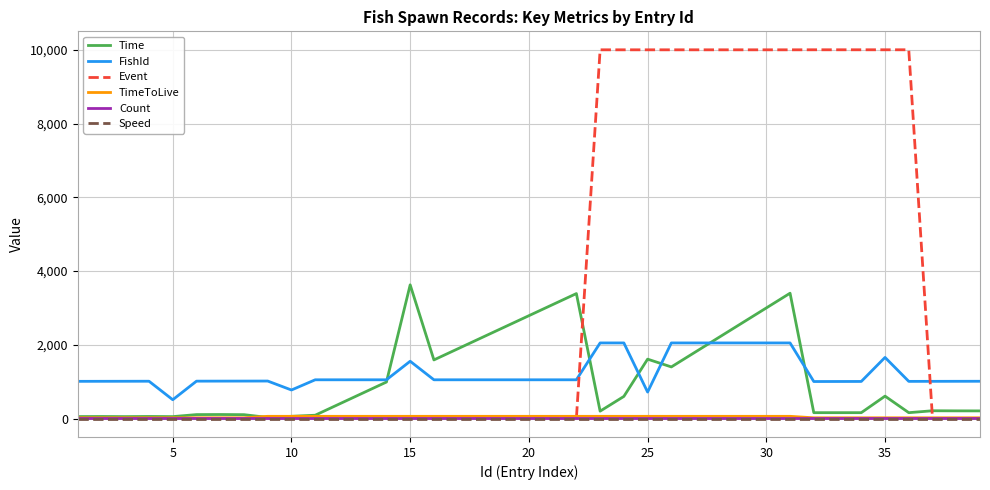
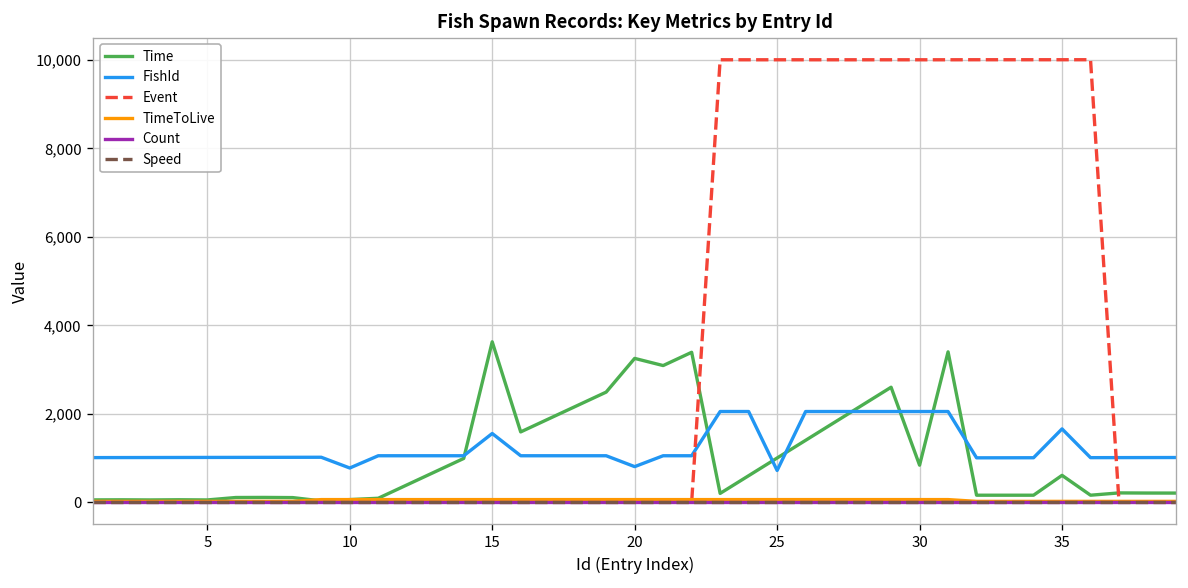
FishId, 5: 500 -> 1,000
Time, 20: 2,800 -> 3,300
FishId, 20: 1,100 -> 800
Time, 25: 1,600 -> 1,000
Time, 30: 3,000 -> 800
